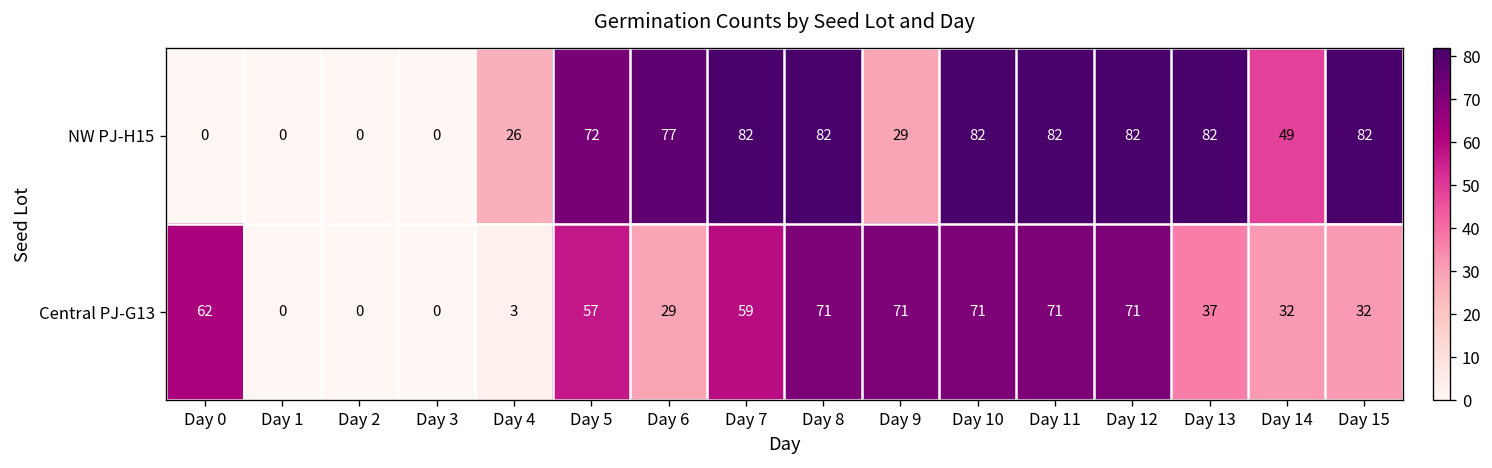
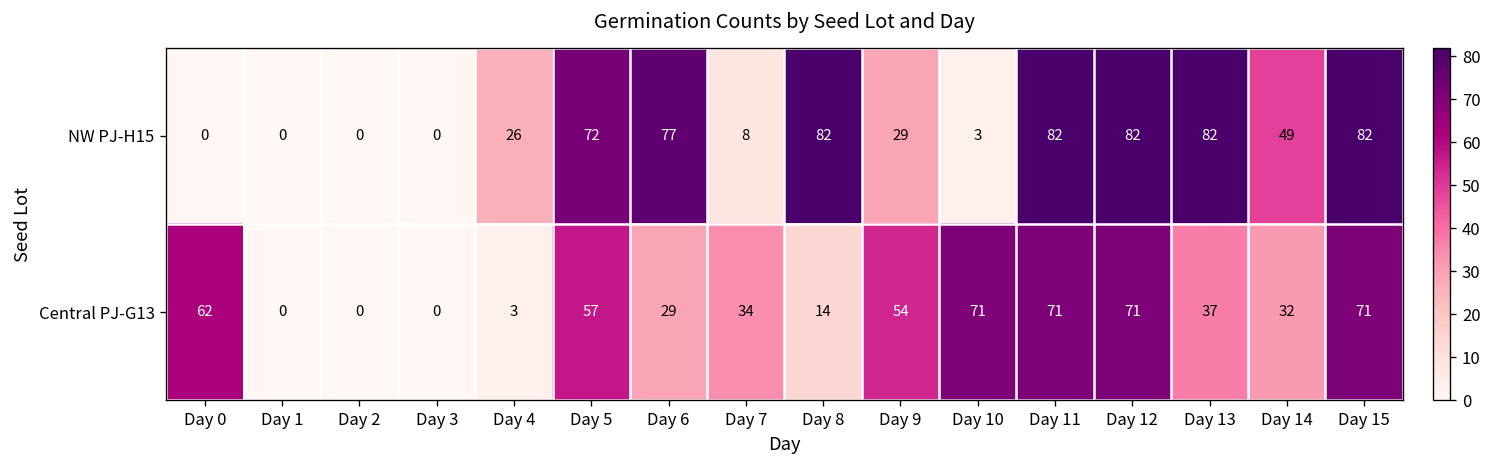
NW PJ-H15, Day 7: 82 -> 8
NW PJ-H15, Day 10: 82 -> 3
Central PJ-G13, Day 7: 59 -> 34
Central PJ-G13, Day 8: 71 -> 14
Central PJ-G13, Day 9: 71 -> 54
Central PJ-G13, Day 15: 32 -> 71
